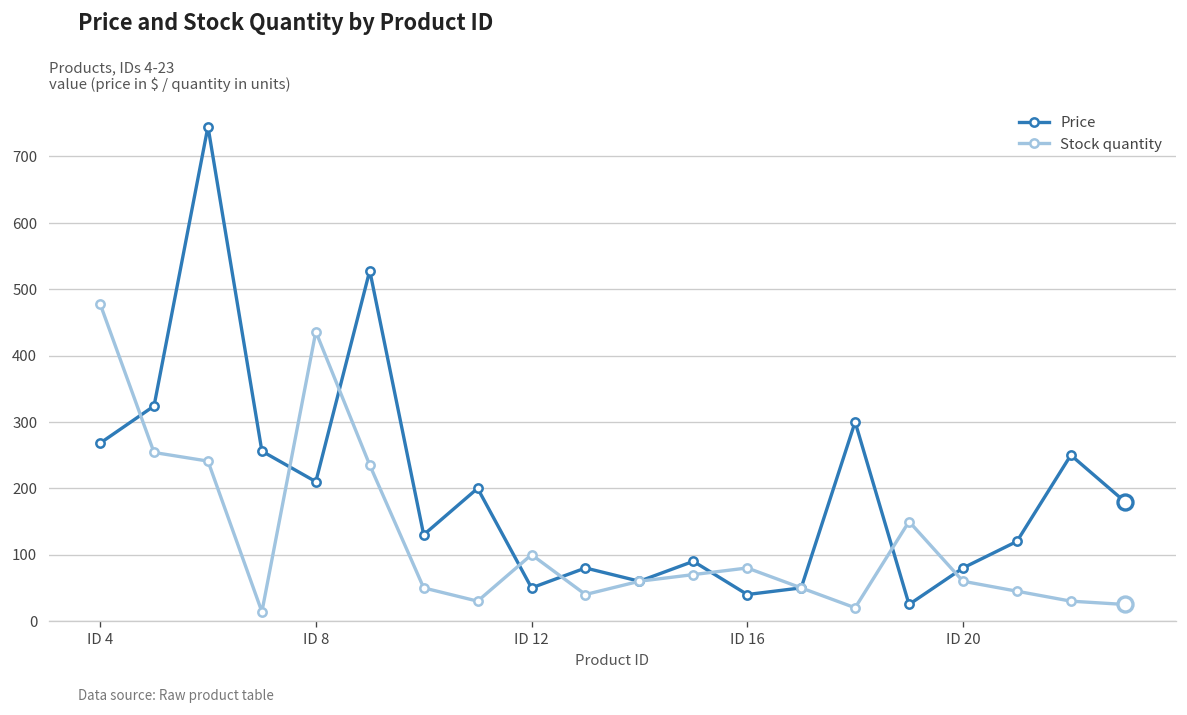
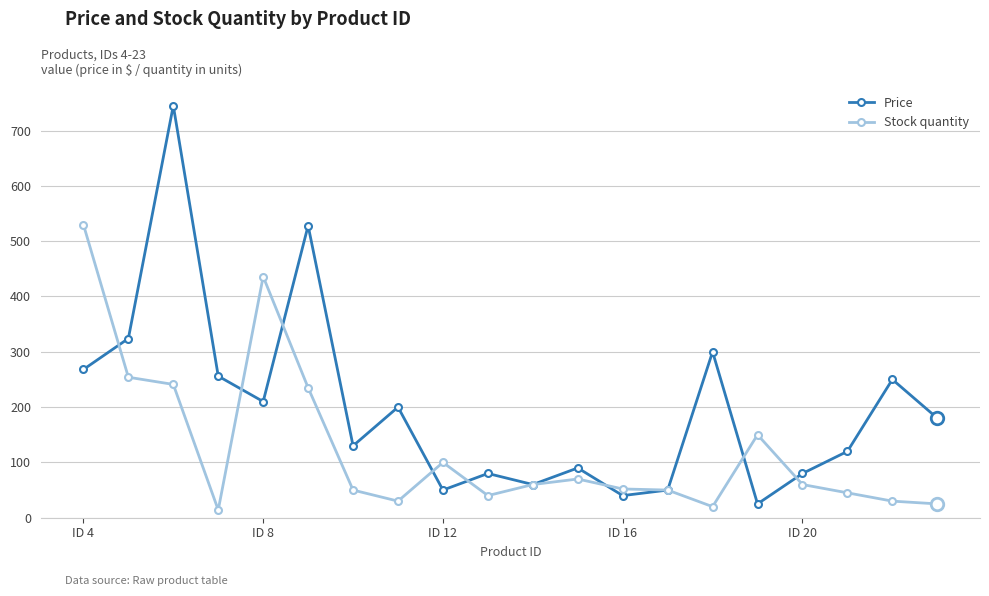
Stock quantity, ID 4: 480 -> 530
Stock quantity, ID 16: 80 -> 50
